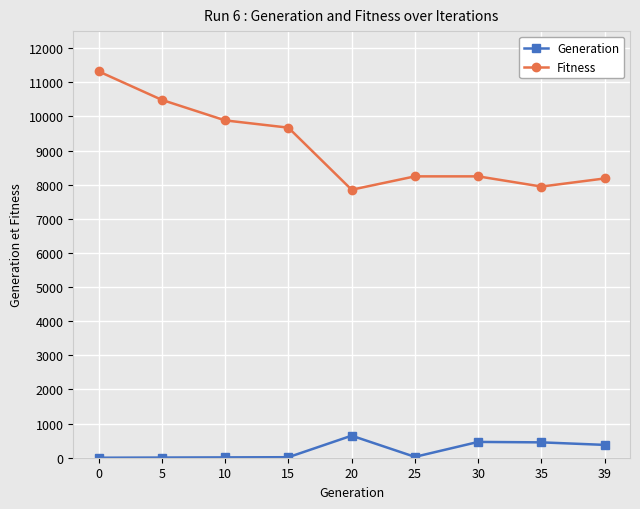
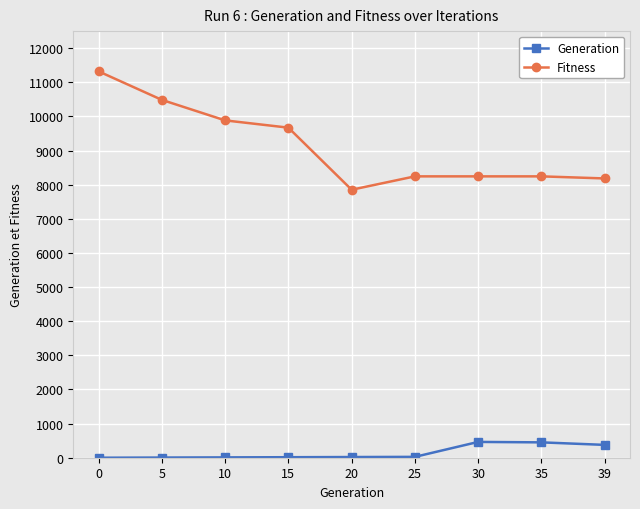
Generation, 20: 600 -> 0
Fitness, 35: 7900 -> 8200
